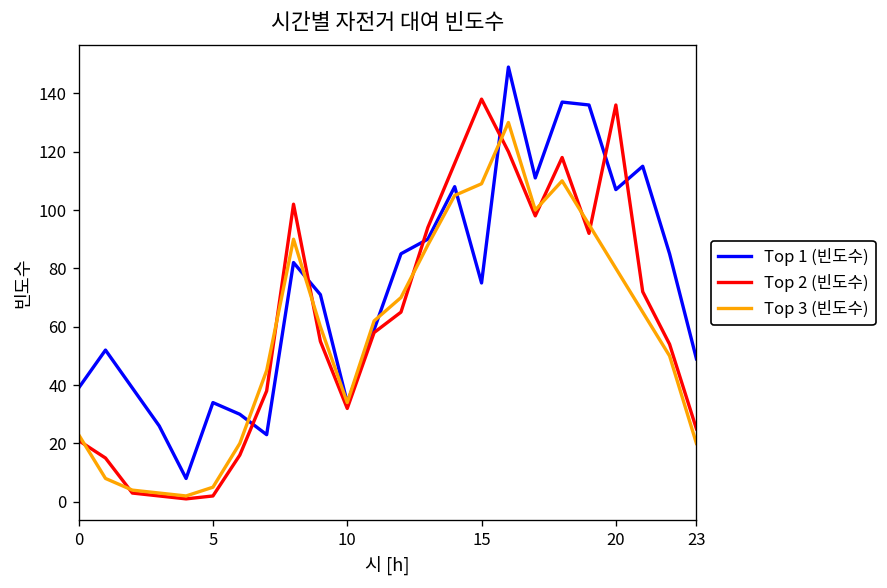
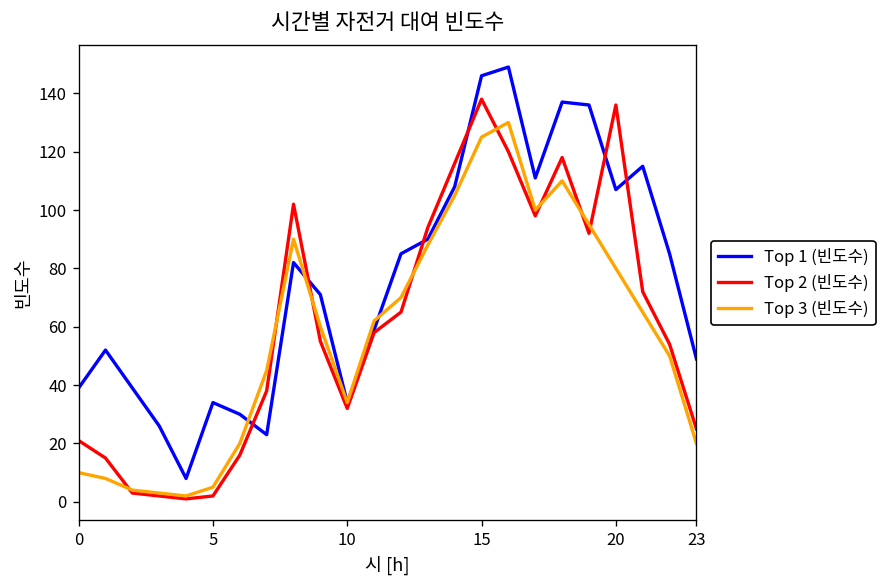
Top 3 (빈도수), 0: 23 -> 10
Top 1 (빈도수), 15: 75 -> 146
Top 3 (빈도수), 15: 109 -> 125
